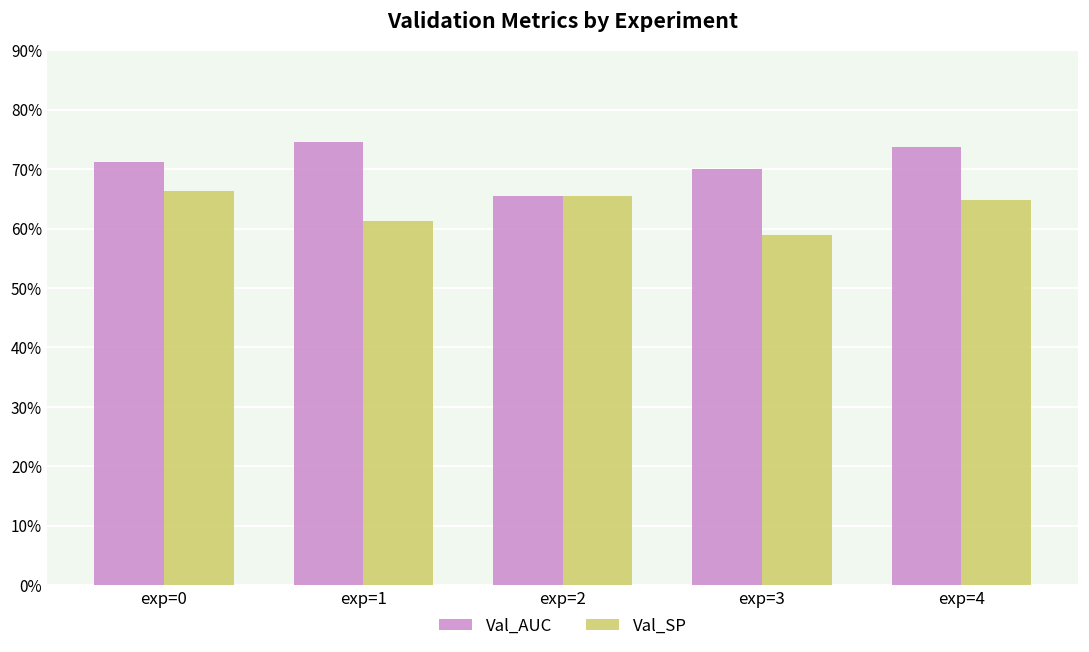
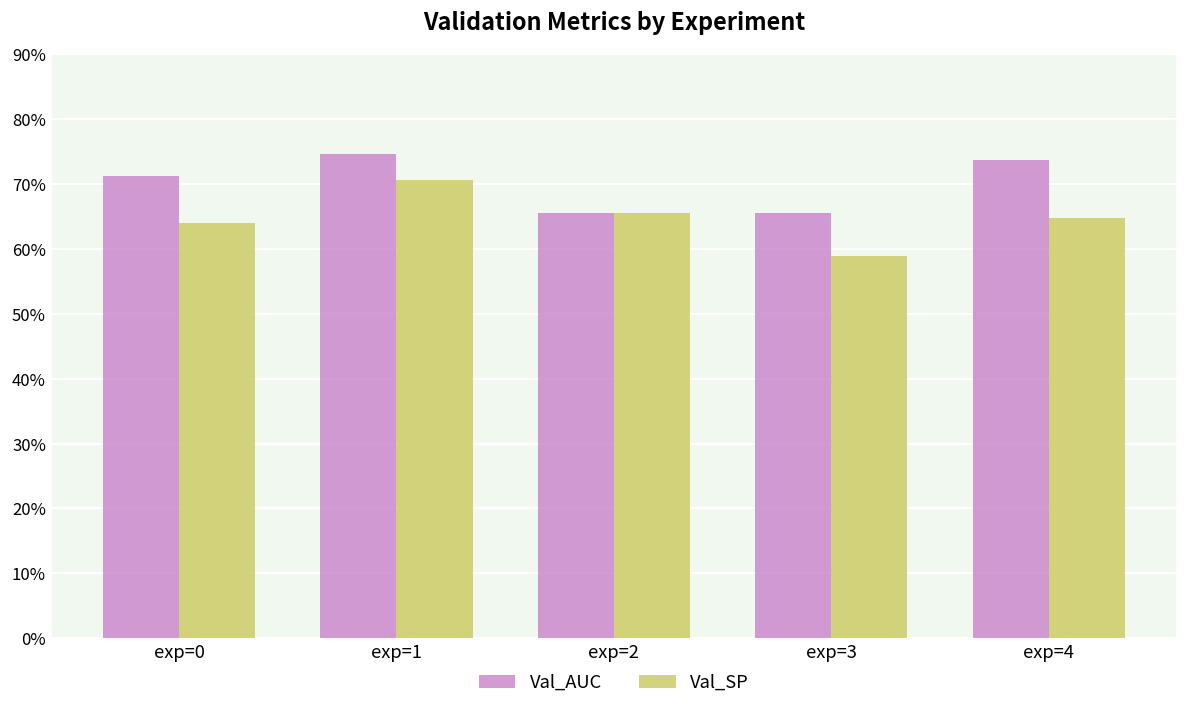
Val_SP, exp=0: 66% -> 64%
Val_SP, exp=1: 61% -> 71%
Val_AUC, exp=3: 70% -> 66%
